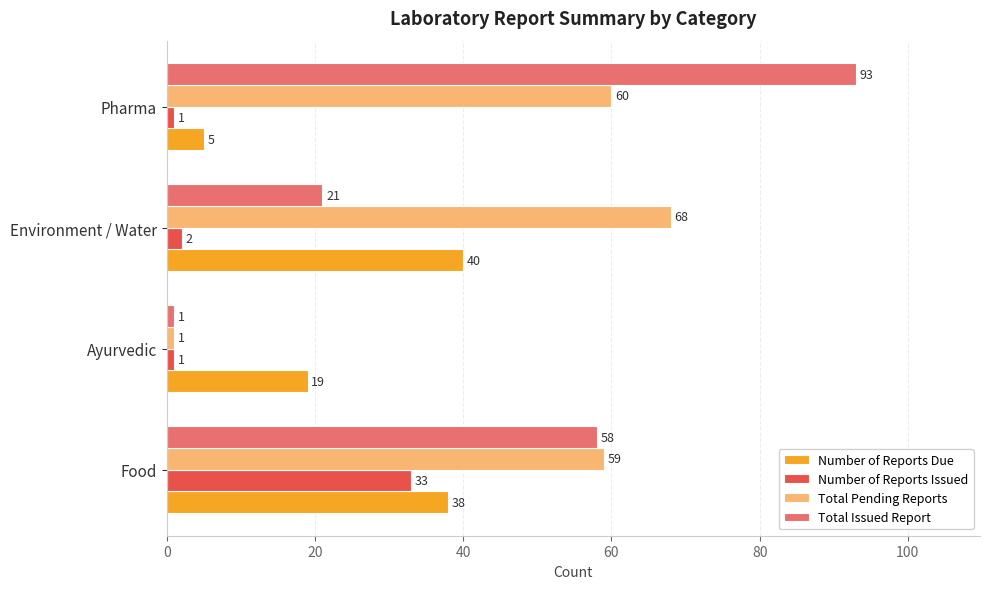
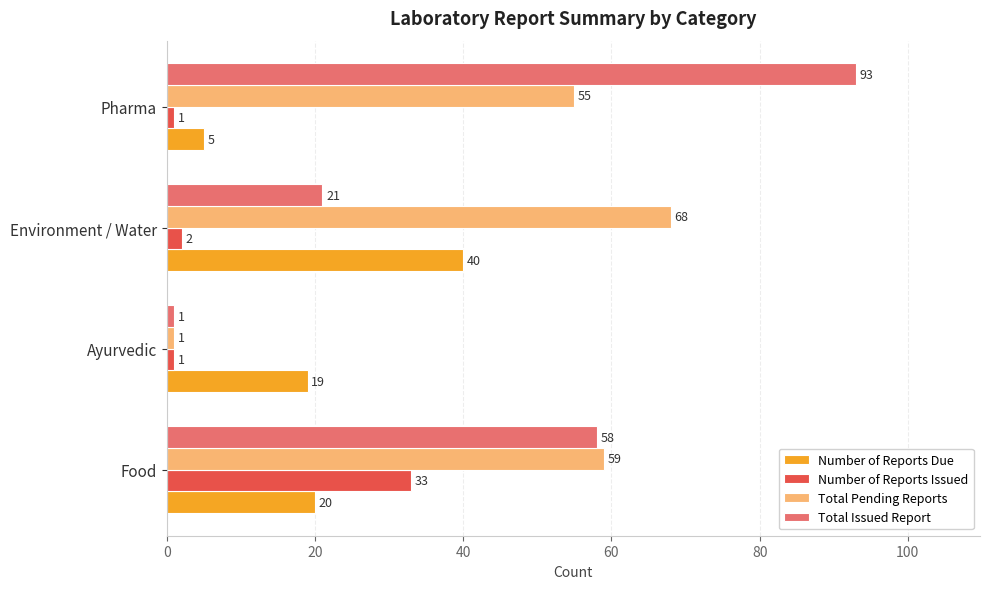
Total Pending Reports, Pharma: 60 -> 55
Number of Reports Due, Food: 38 -> 20
